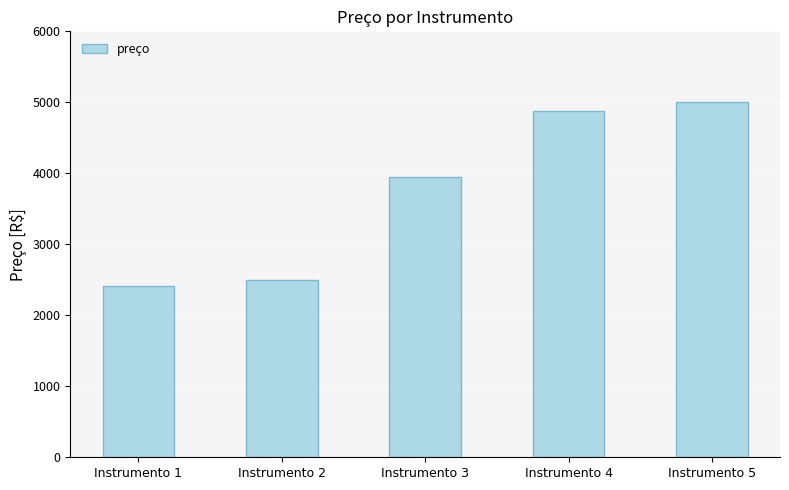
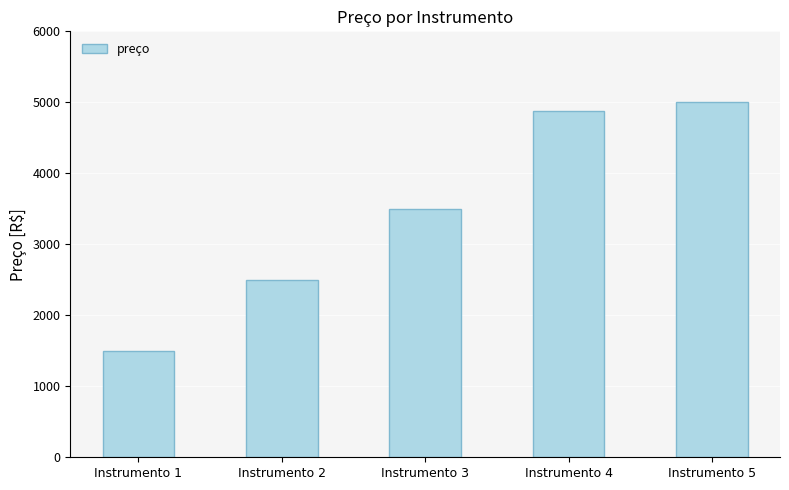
Instrumento 1: 2400 -> 1500
Instrumento 3: 3900 -> 3500
